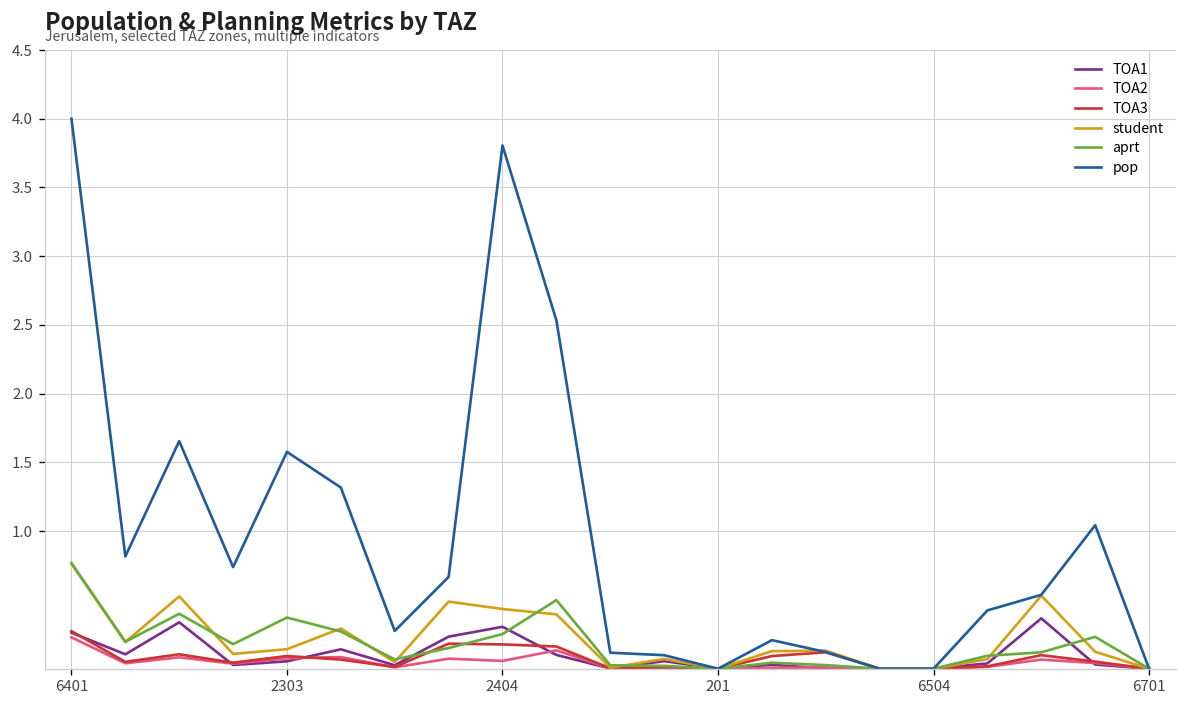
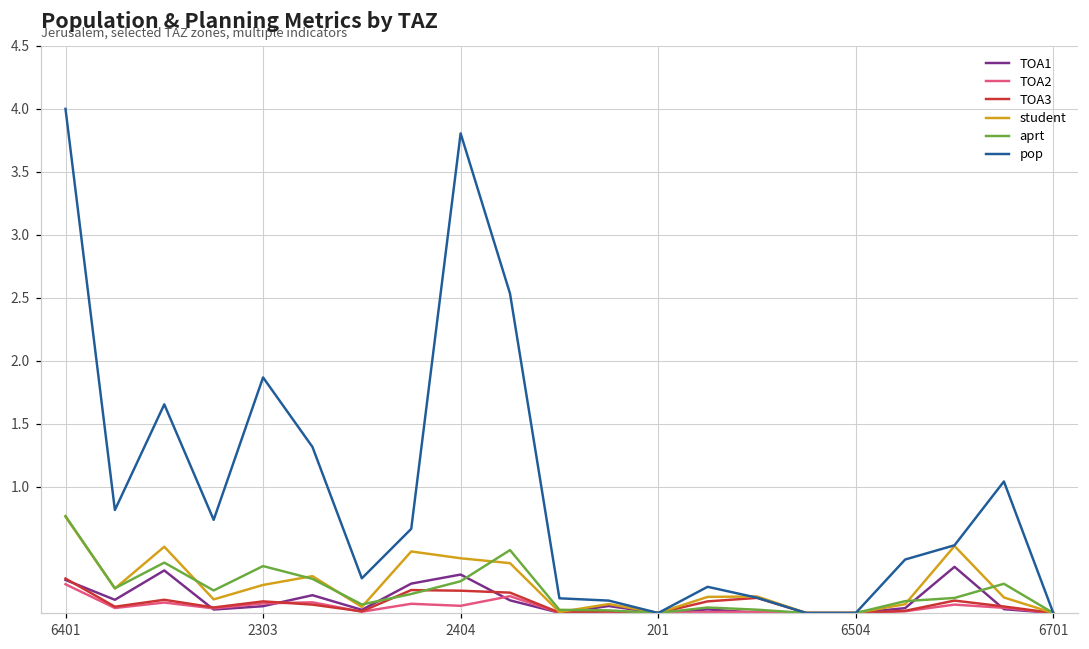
student, 2303: 0.14 -> 0.22
pop, 2303: 1.58 -> 1.87
